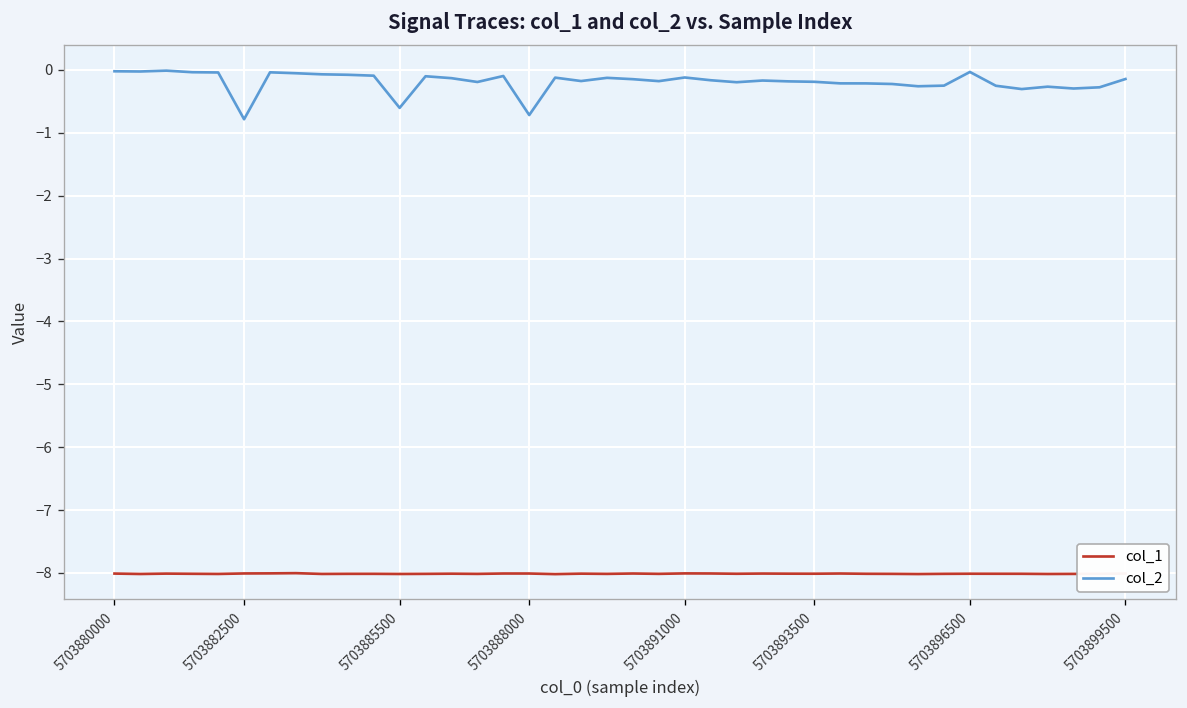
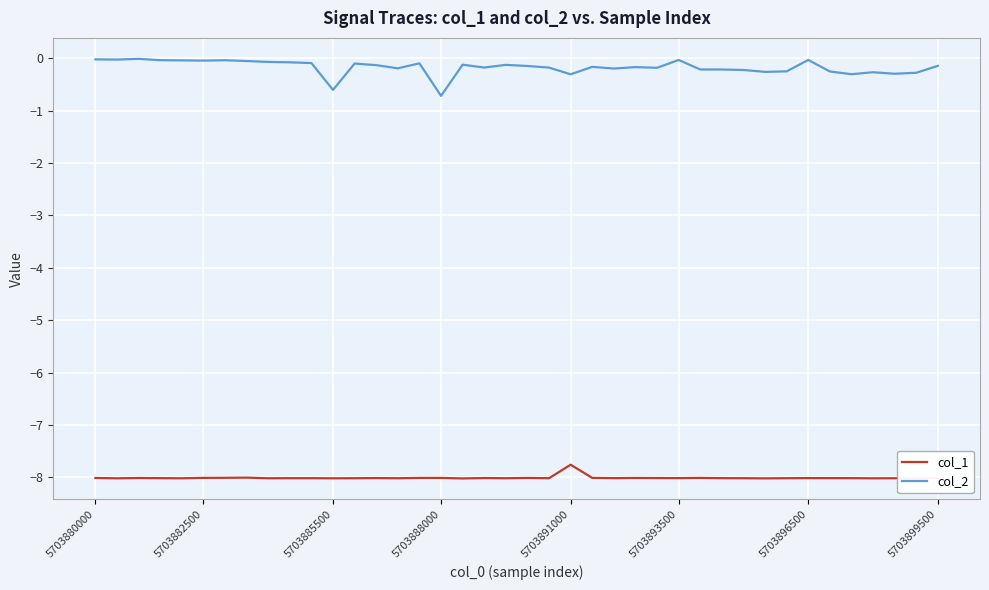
col_2, 5703882500: -0.8 -> 0.0
col_1, 5703891000: -8.0 -> -7.8
col_2, 5703891000: -0.1 -> -0.3
col_2, 5703893500: -0.2 -> 0.0
